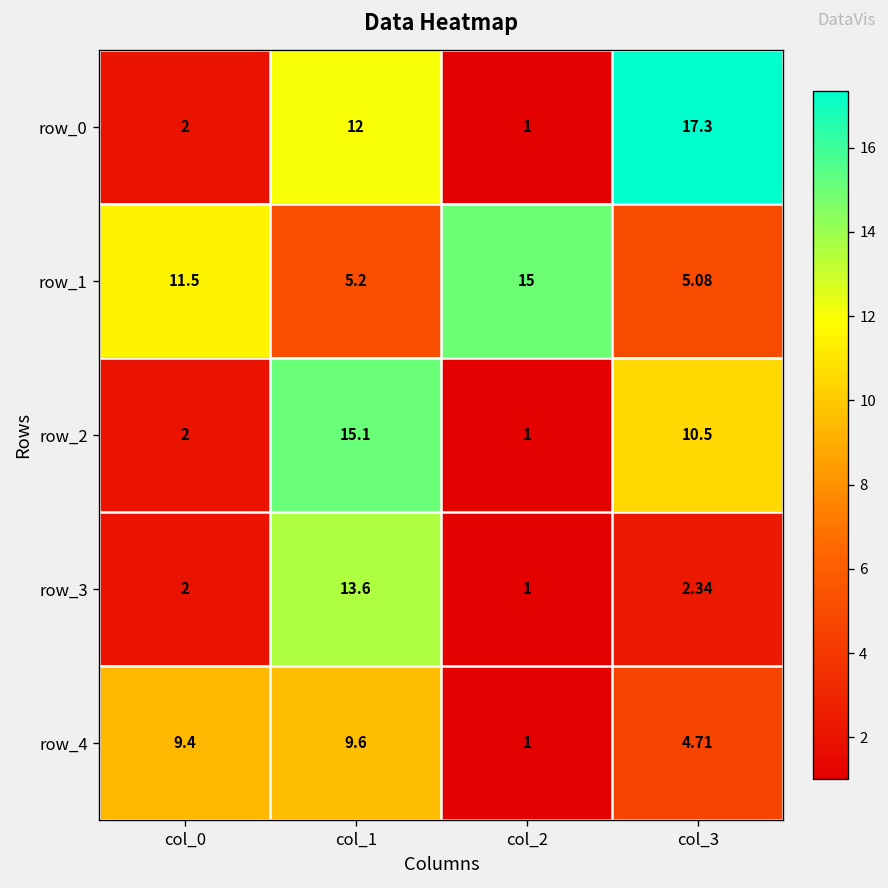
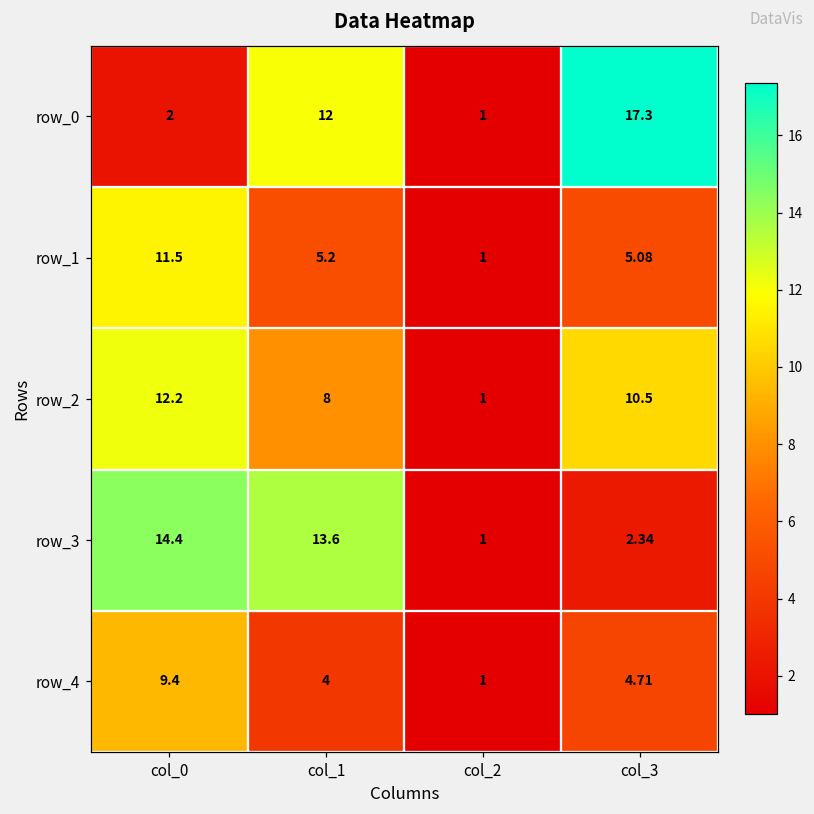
row_1, col_2: 15 -> 1
row_2, col_0: 2 -> 12.2
row_2, col_1: 15.1 -> 8
row_3, col_0: 2 -> 14.4
row_4, col_1: 9.6 -> 4
